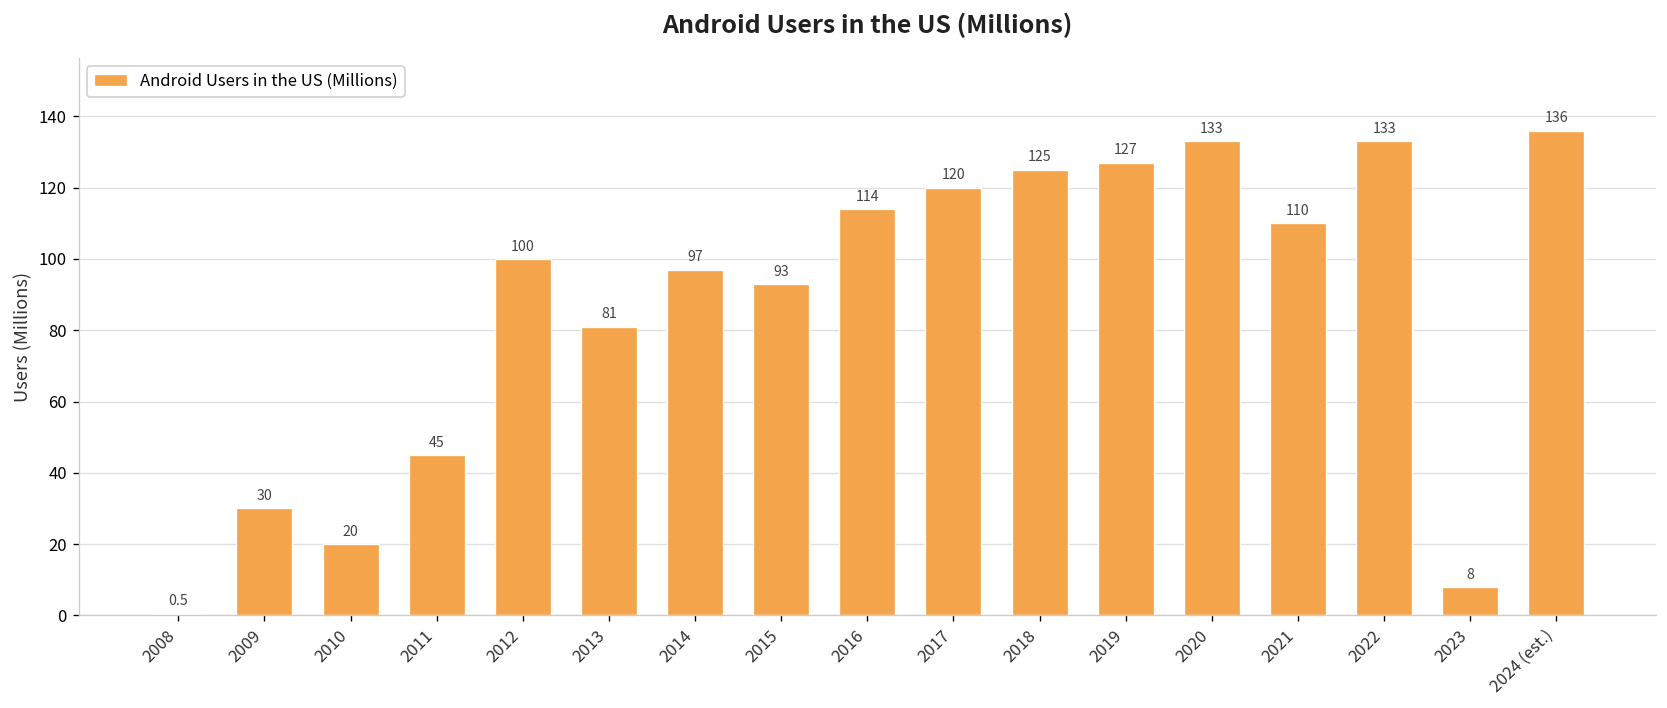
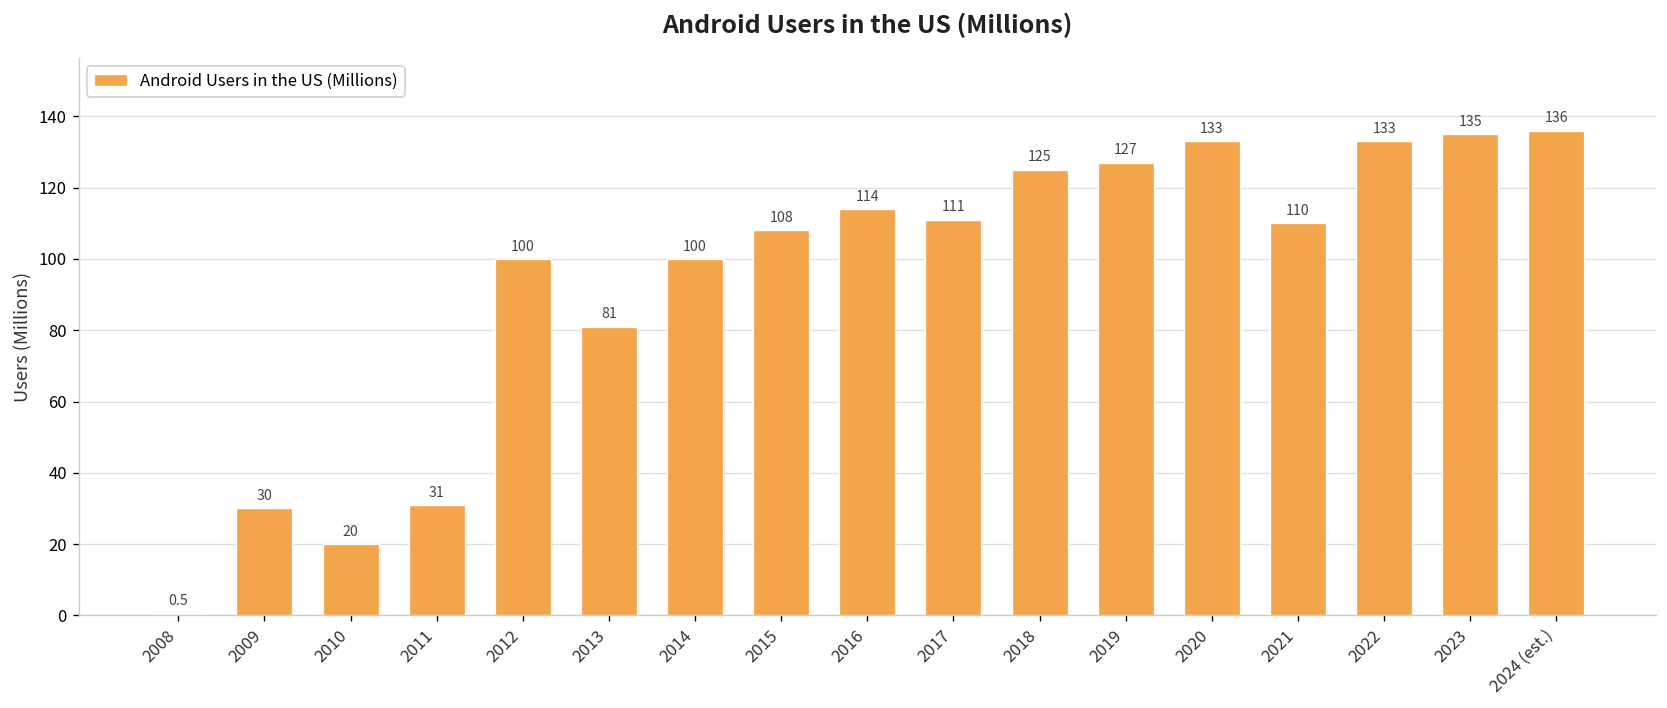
2011: 45 -> 31
2014: 97 -> 100
2015: 93 -> 108
2017: 120 -> 111
2023: 8 -> 135
